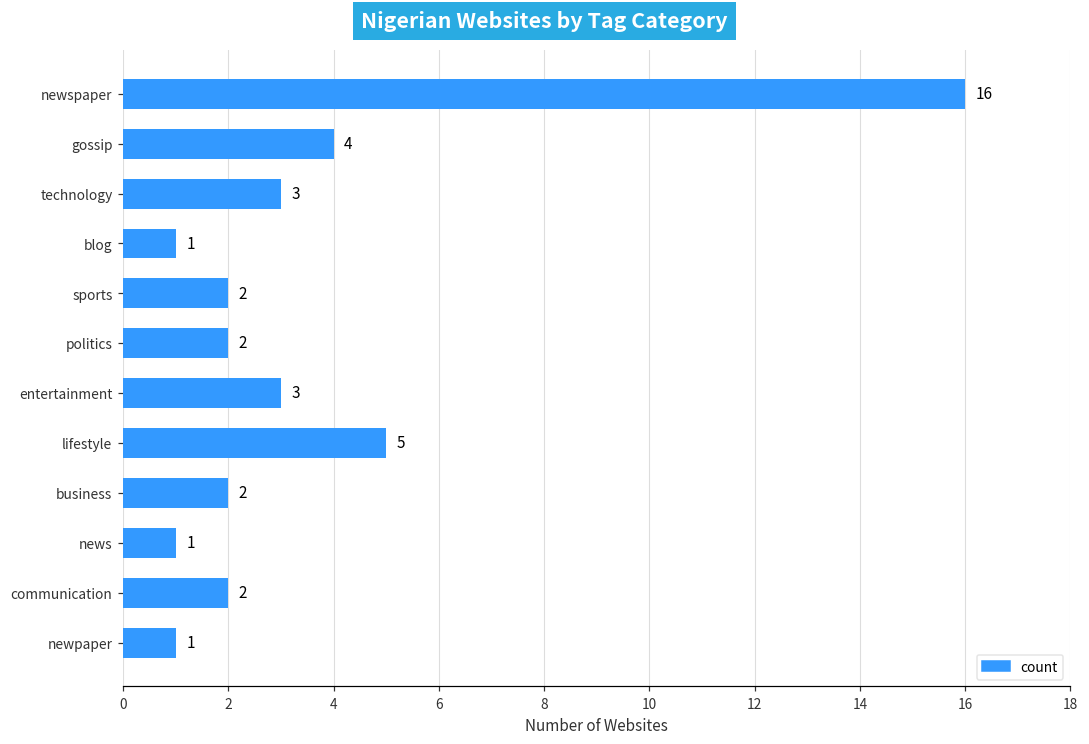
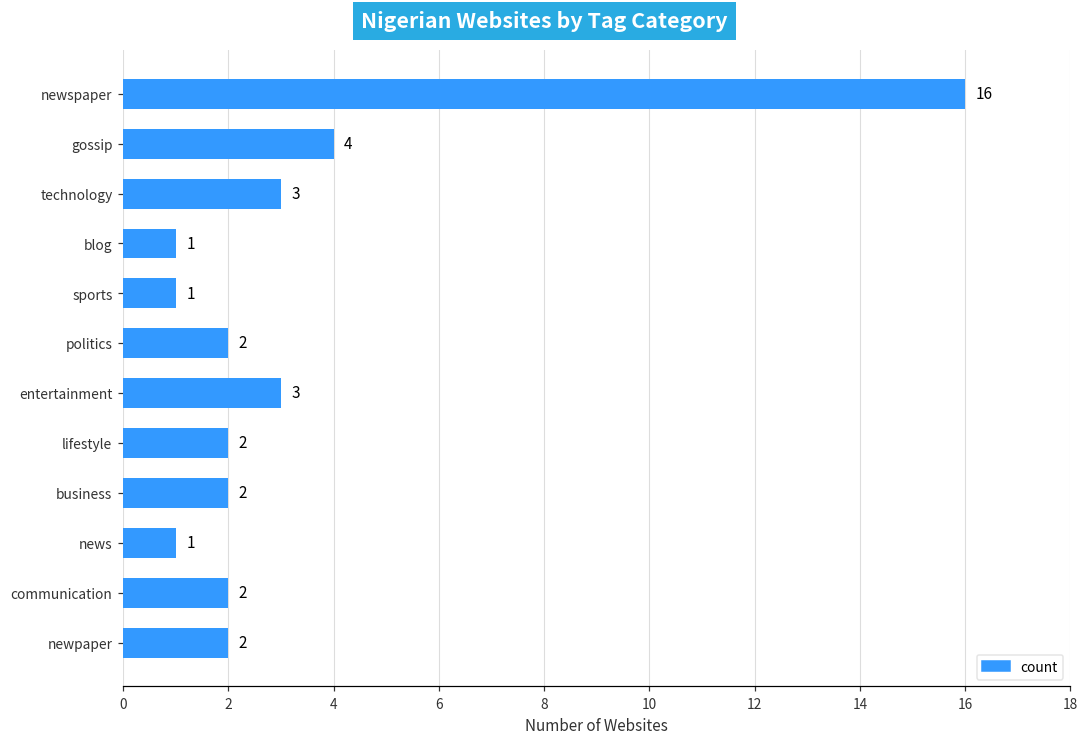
sports: 2 -> 1
lifestyle: 5 -> 2
newpaper: 1 -> 2
